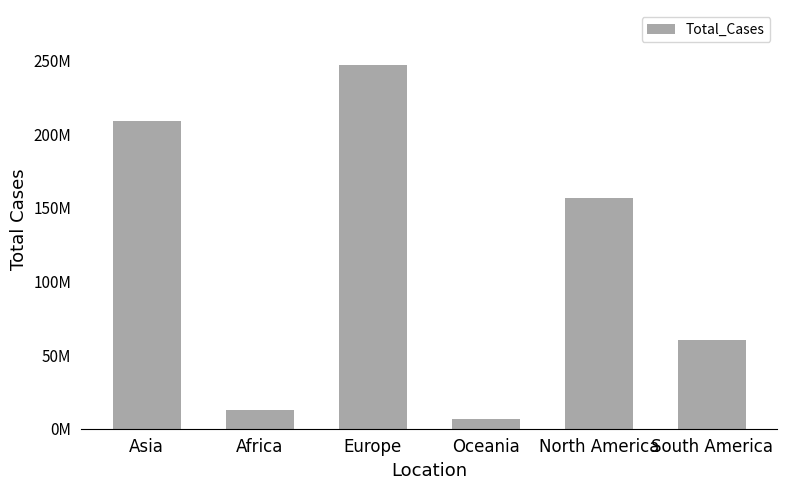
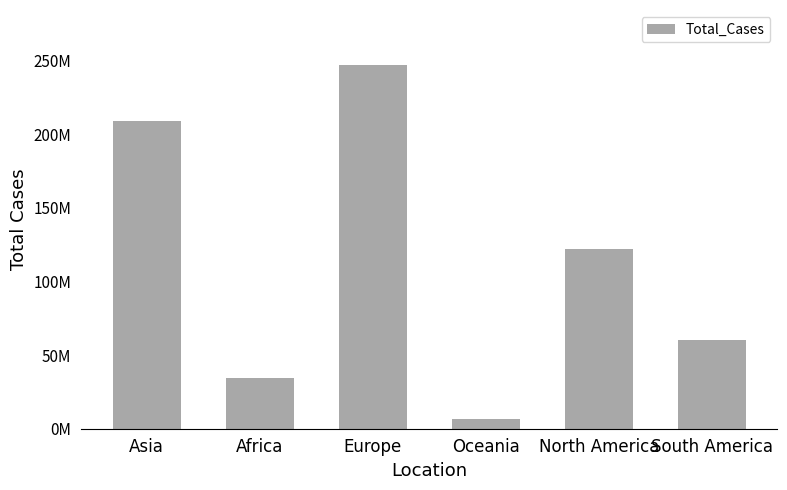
Africa: 13000000 -> 34000000
North America: 157000000 -> 122000000
